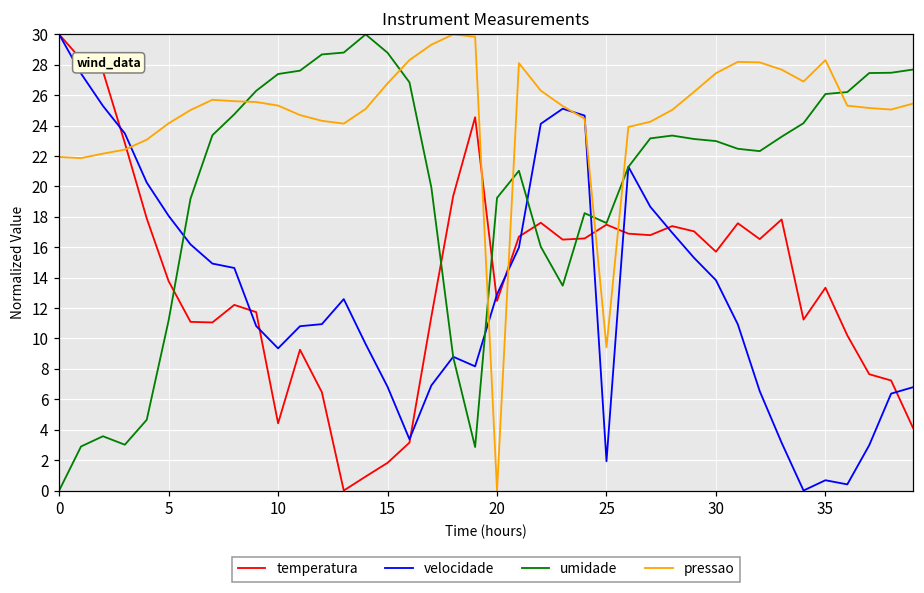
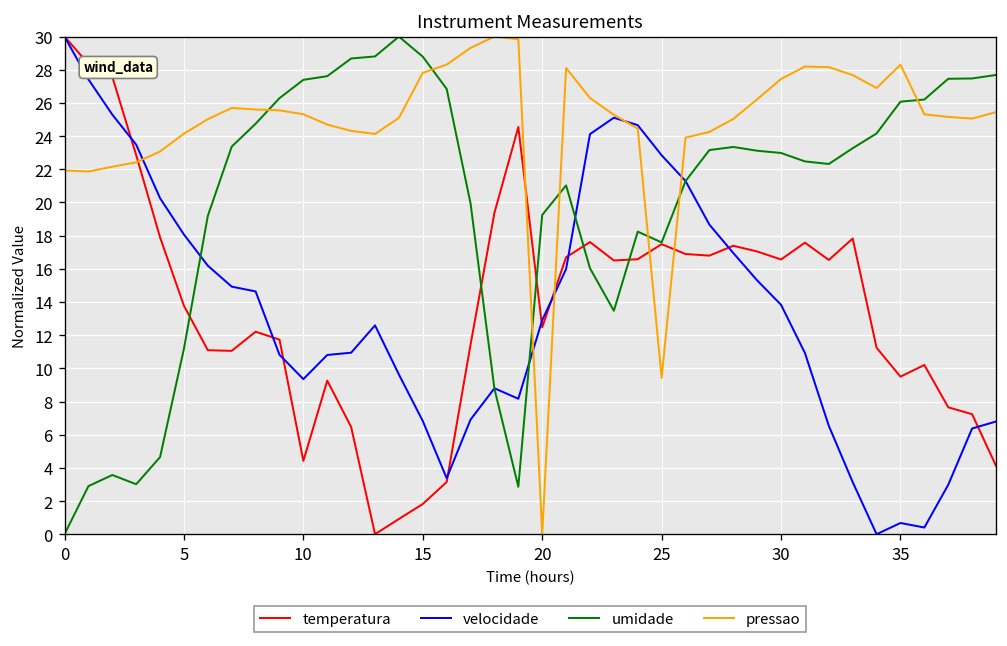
pressao, 15: 26.8 -> 27.8
velocidade, 25: 1.9 -> 22.8
temperatura, 30: 15.7 -> 16.6
temperatura, 35: 13.3 -> 9.5
